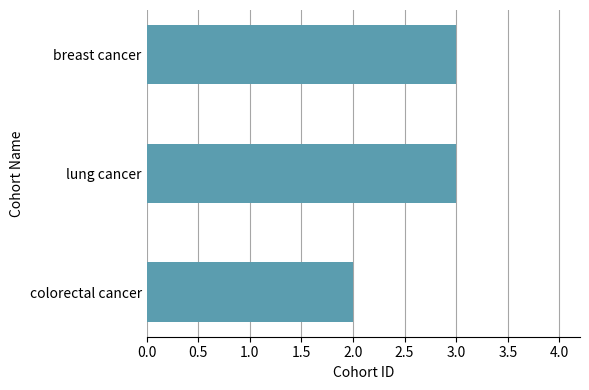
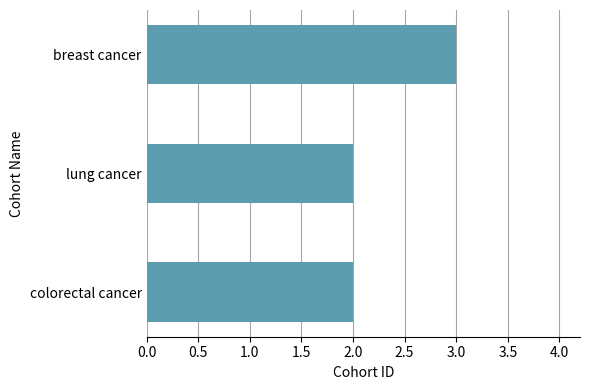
lung cancer: 3 -> 2
